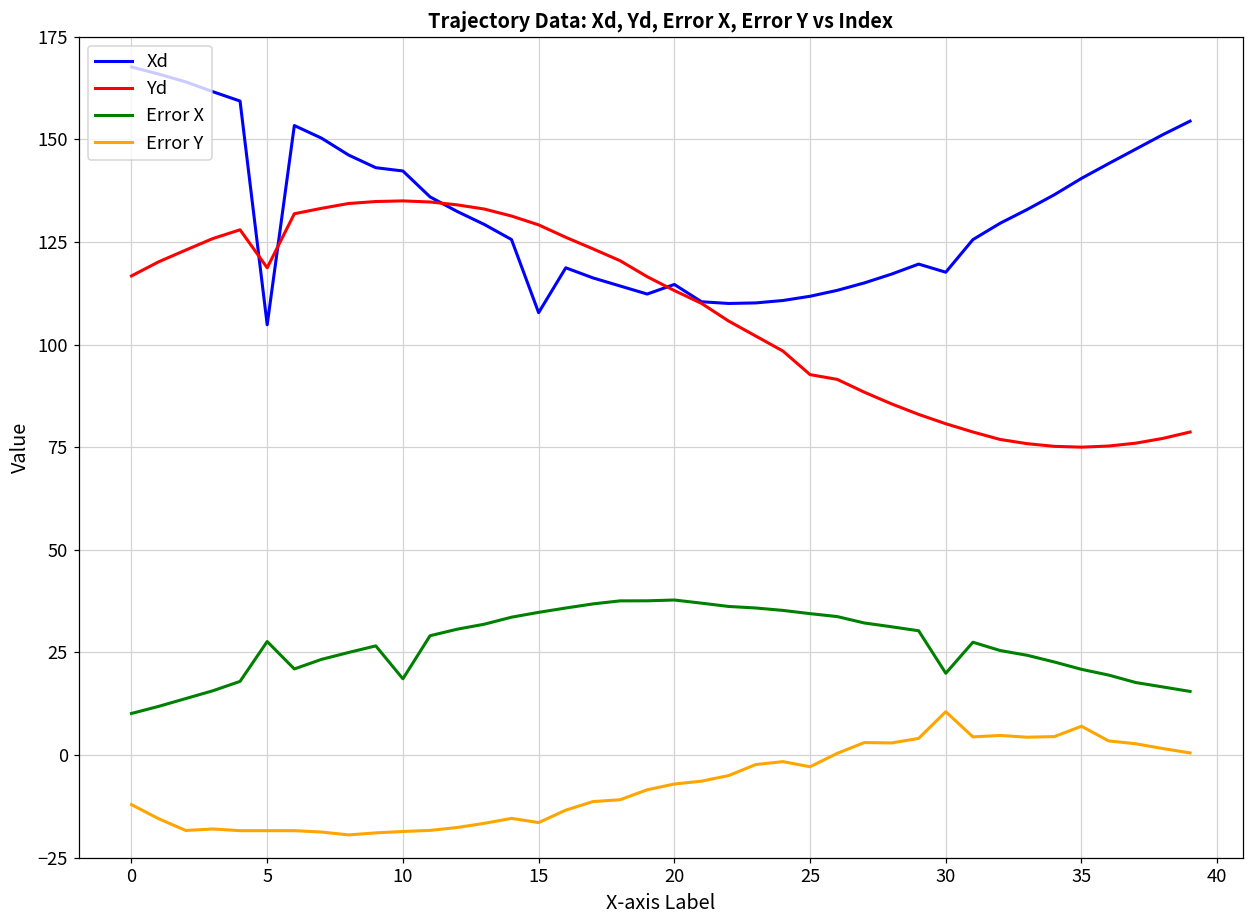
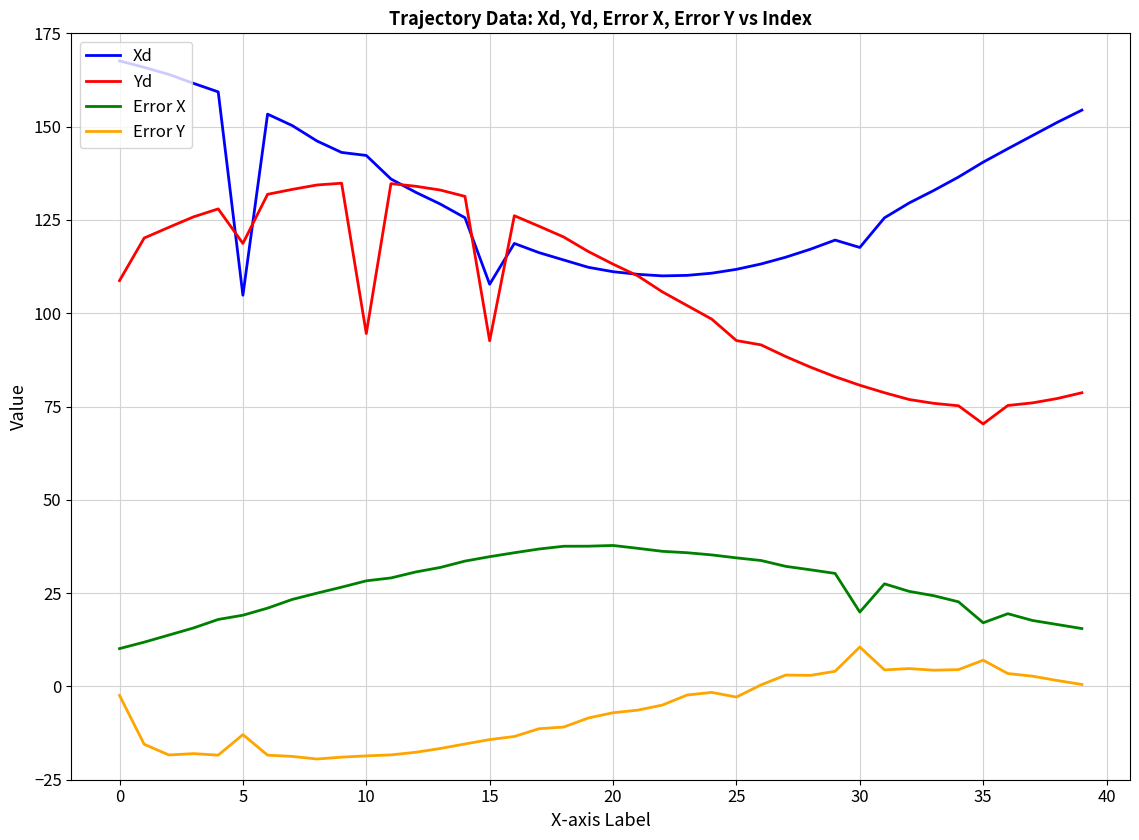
Yd, 0: 117 -> 109
Error Y, 0: -12 -> -2
Error X, 5: 28 -> 19
Error Y, 5: -18 -> -13
Yd, 10: 135 -> 95
Error X, 10: 19 -> 28
Yd, 15: 129 -> 93
Error Y, 15: -16 -> -14
Xd, 20: 115 -> 111
Yd, 35: 75 -> 70
Error X, 35: 21 -> 17
